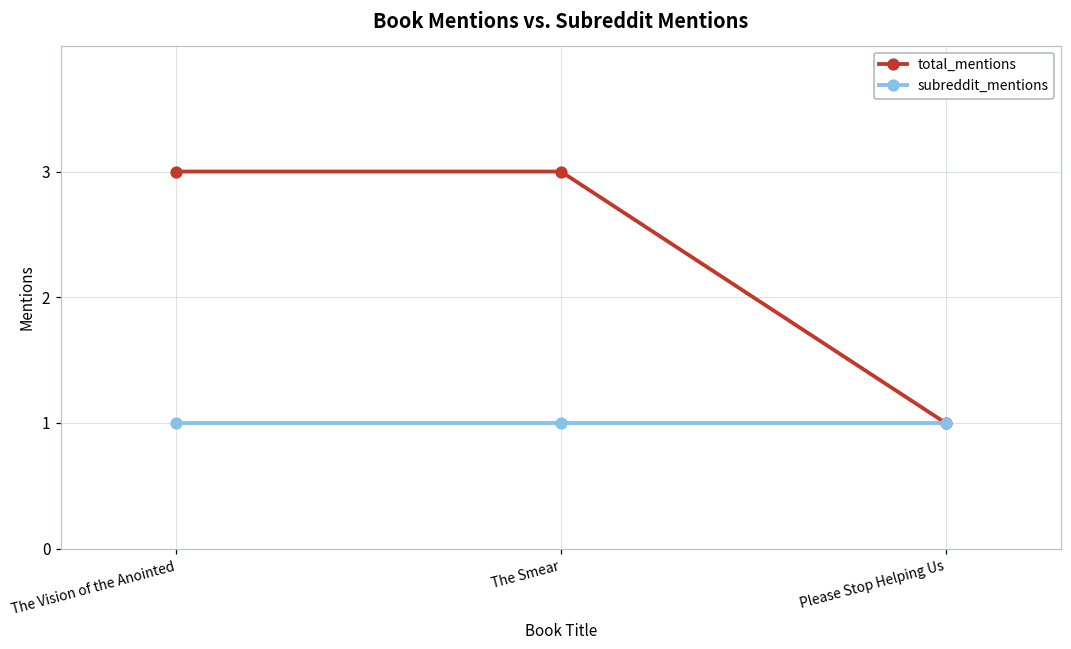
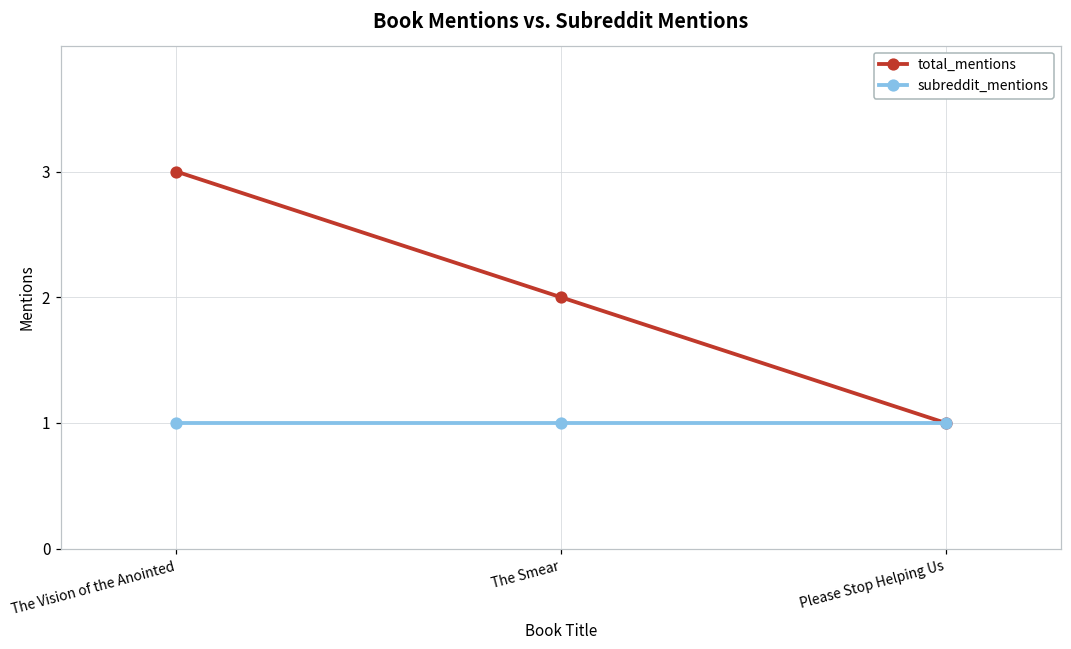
total_mentions, The Smear: 3 -> 2
